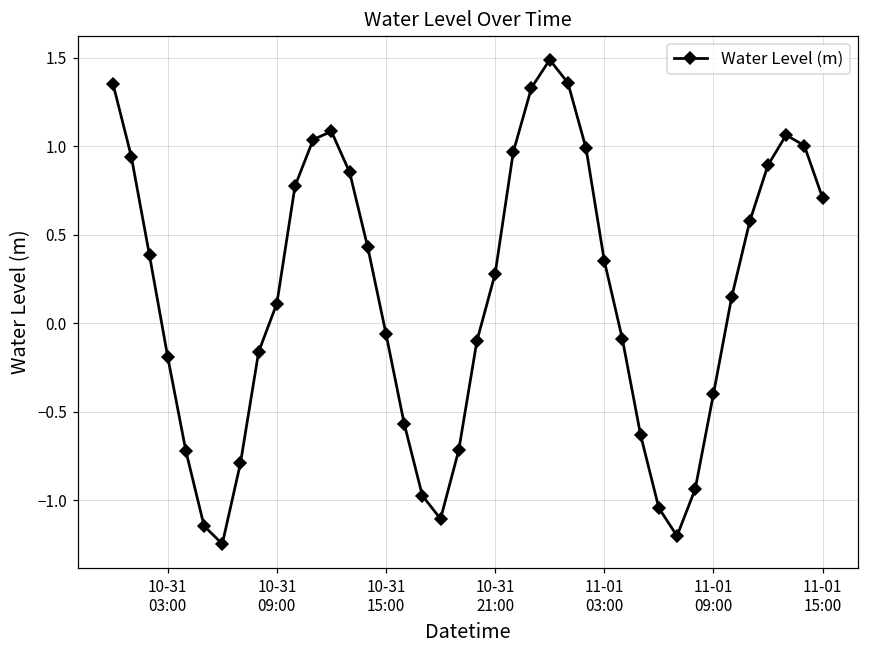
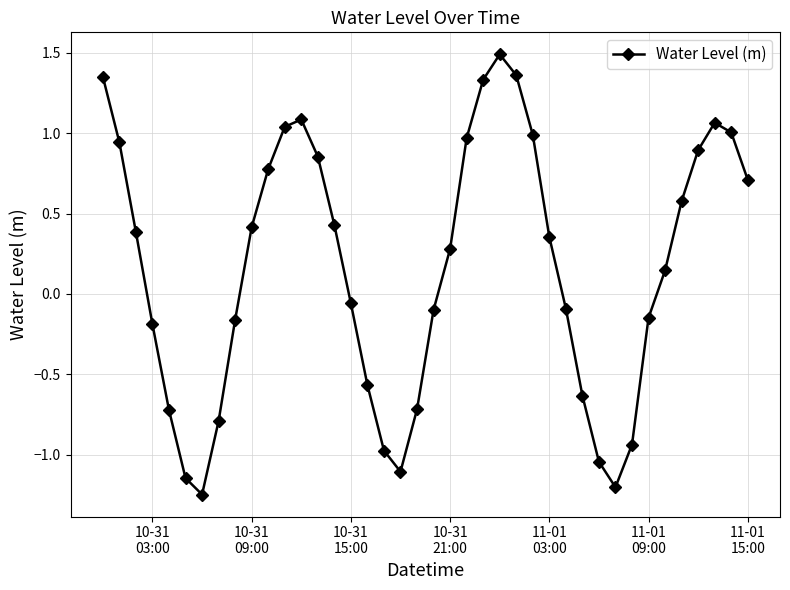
10-31 09:00: 0.11 -> 0.42
11-01 09:00: -0.40 -> -0.15
